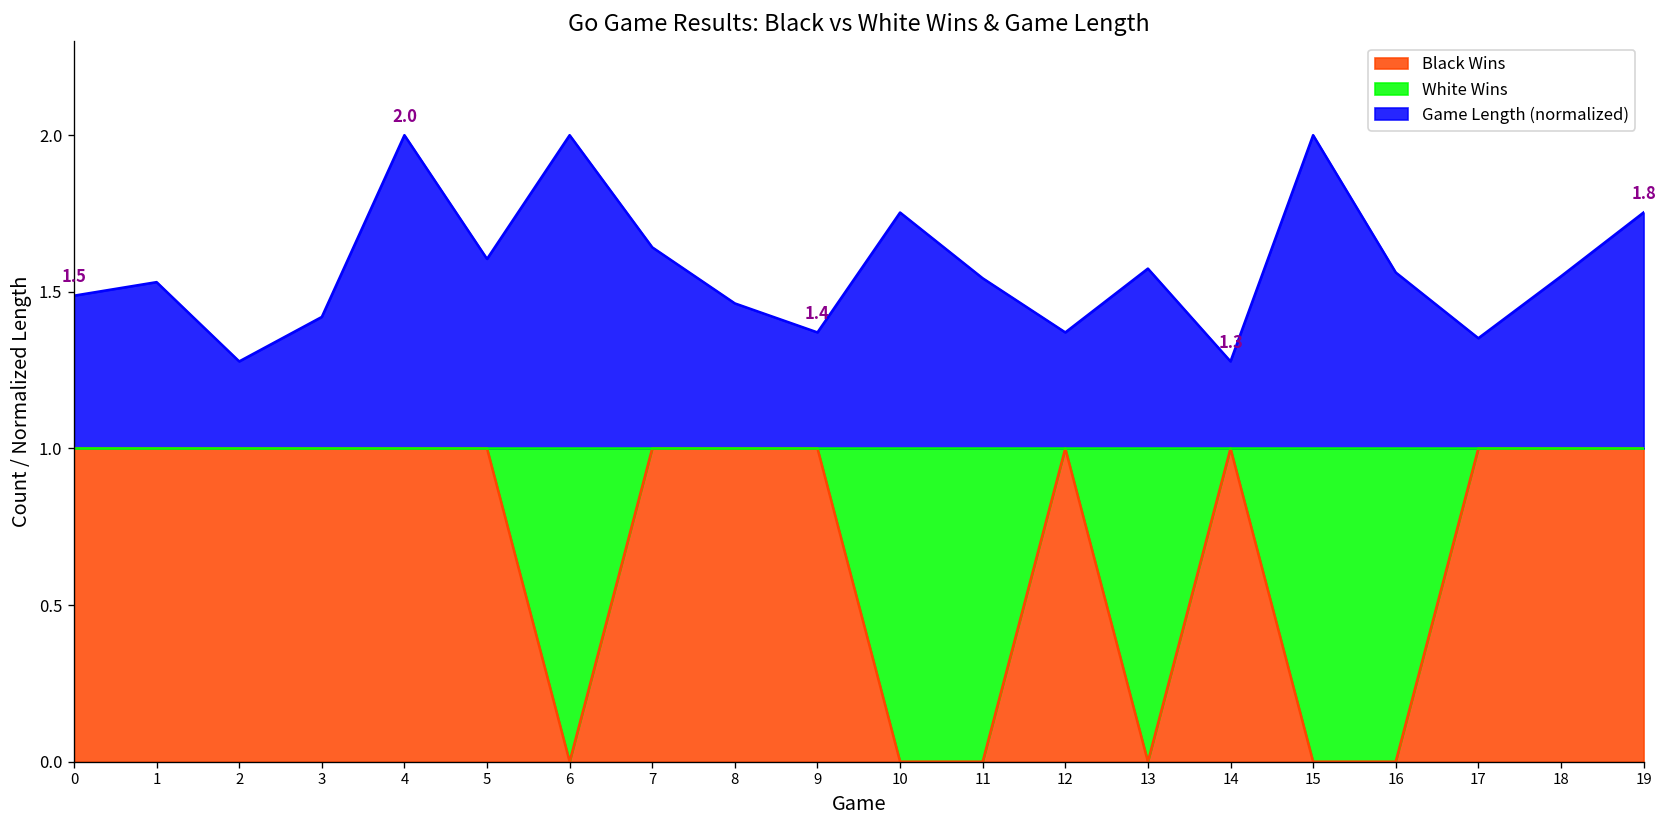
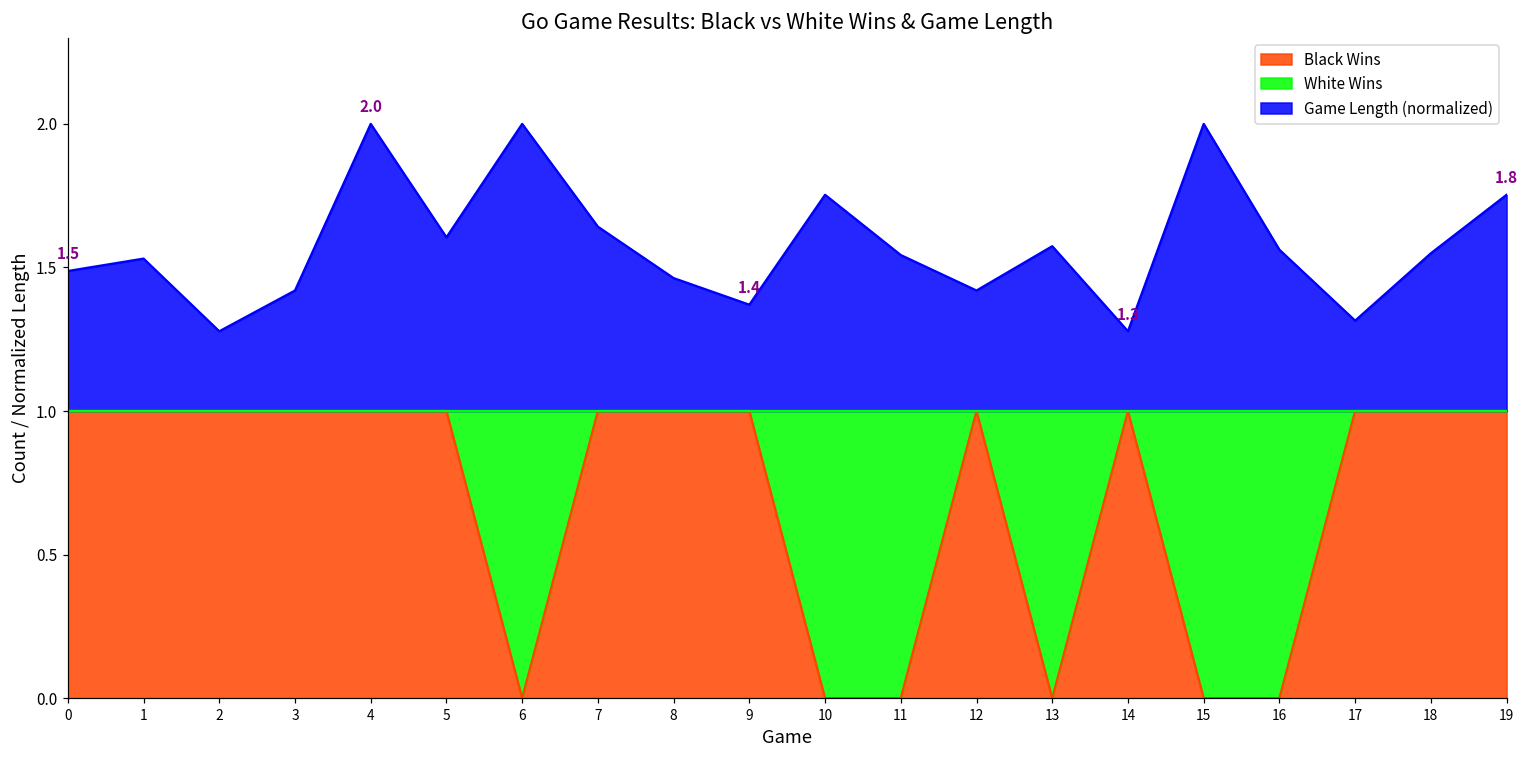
Game Length (normalized), 12: 1.37 -> 1.42
Game Length (normalized), 17: 1.35 -> 1.31
